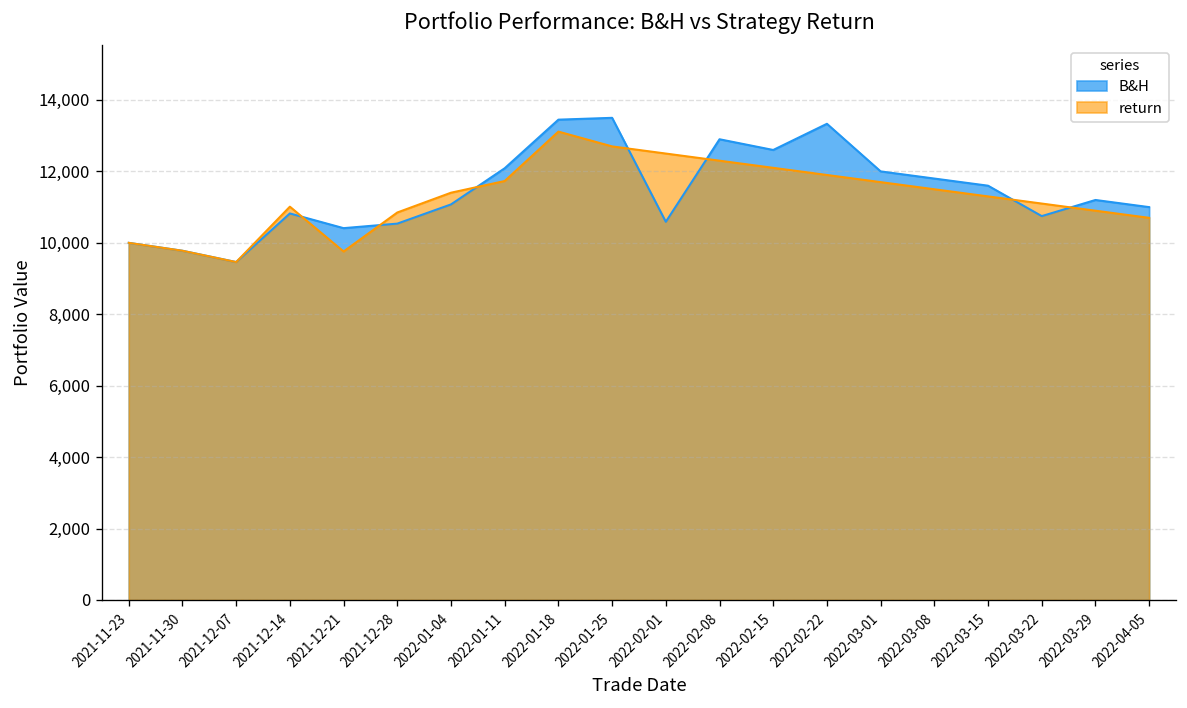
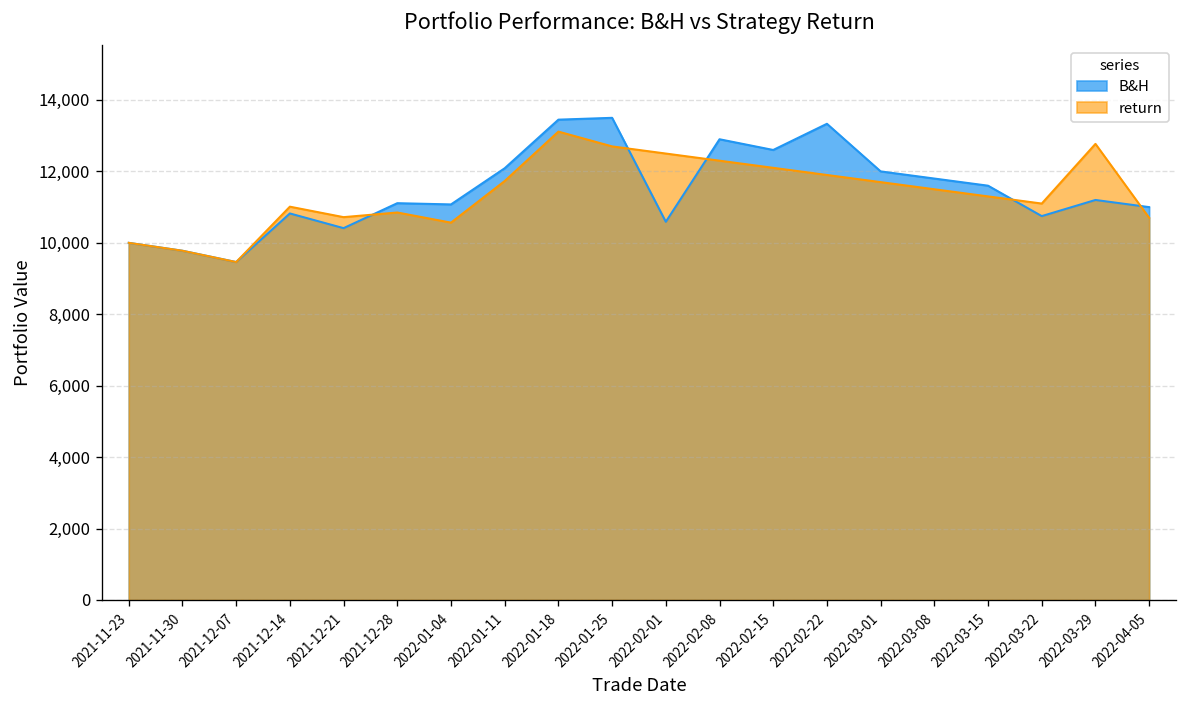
return, 2021-12-21: 9,800 -> 10,700
B&H, 2021-12-28: 10,500 -> 11,100
return, 2022-01-04: 11,400 -> 10,600
return, 2022-03-29: 10,900 -> 12,800
